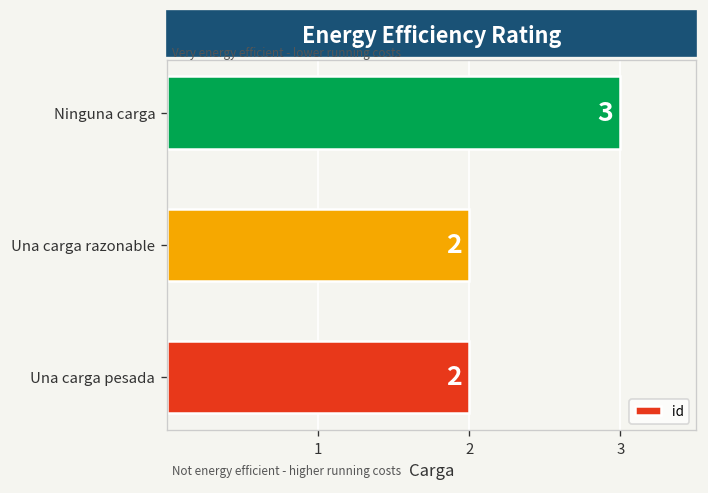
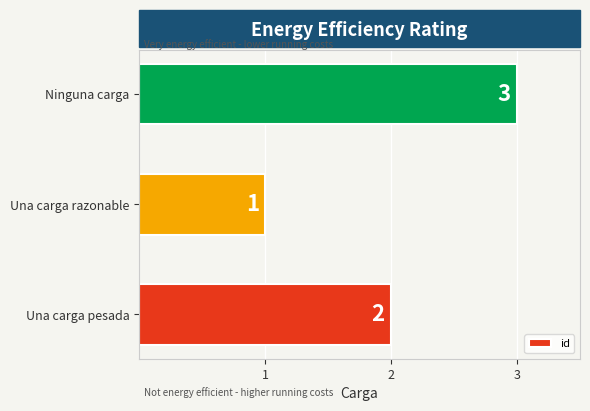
Una carga razonable: 2 -> 1
